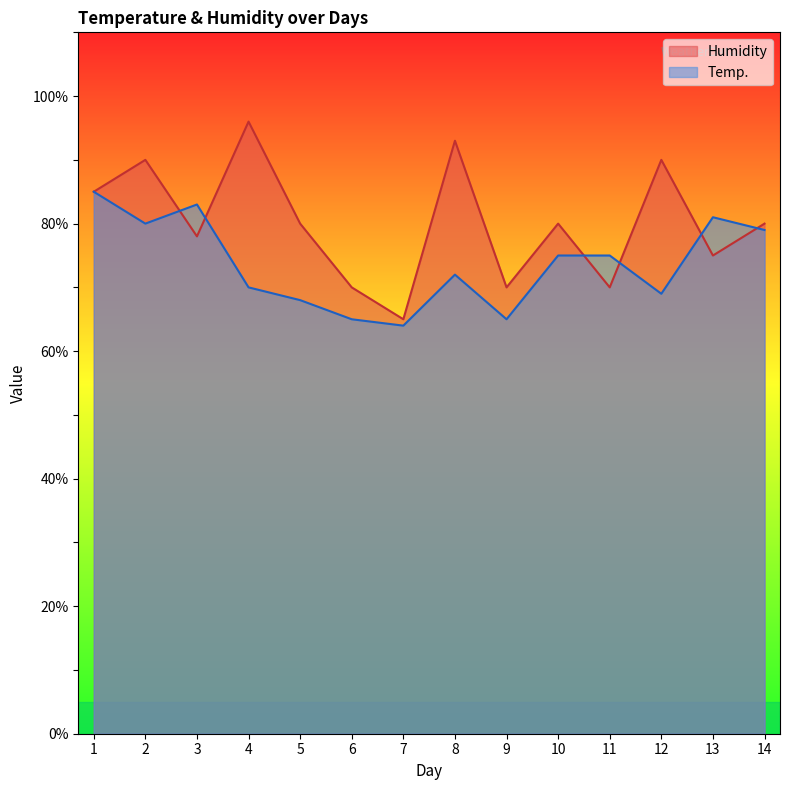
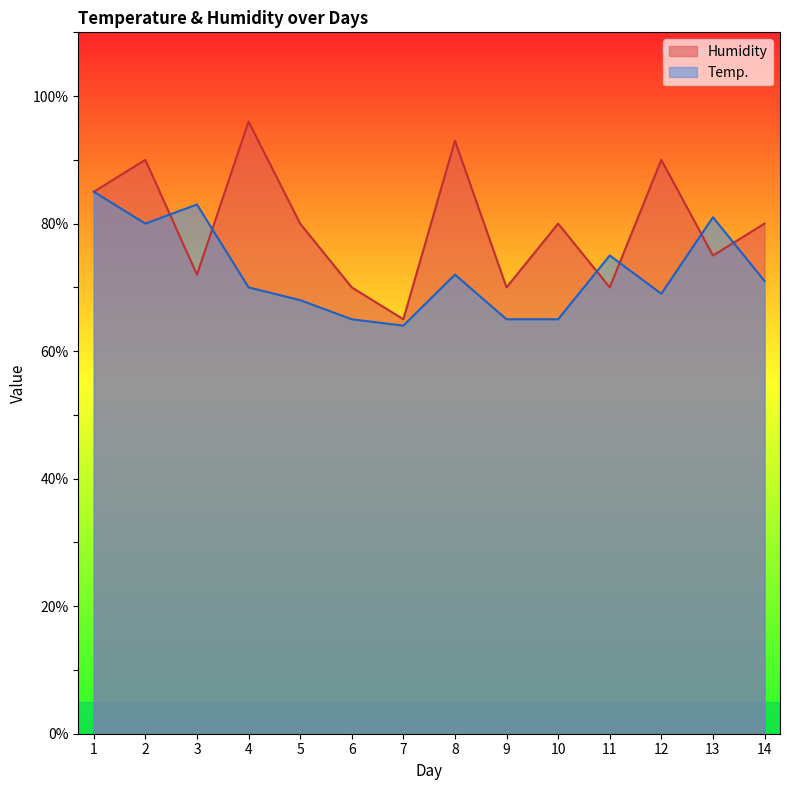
Humidity, 3: 78% -> 72%
Temp., 10: 75% -> 65%
Temp., 14: 79% -> 71%
